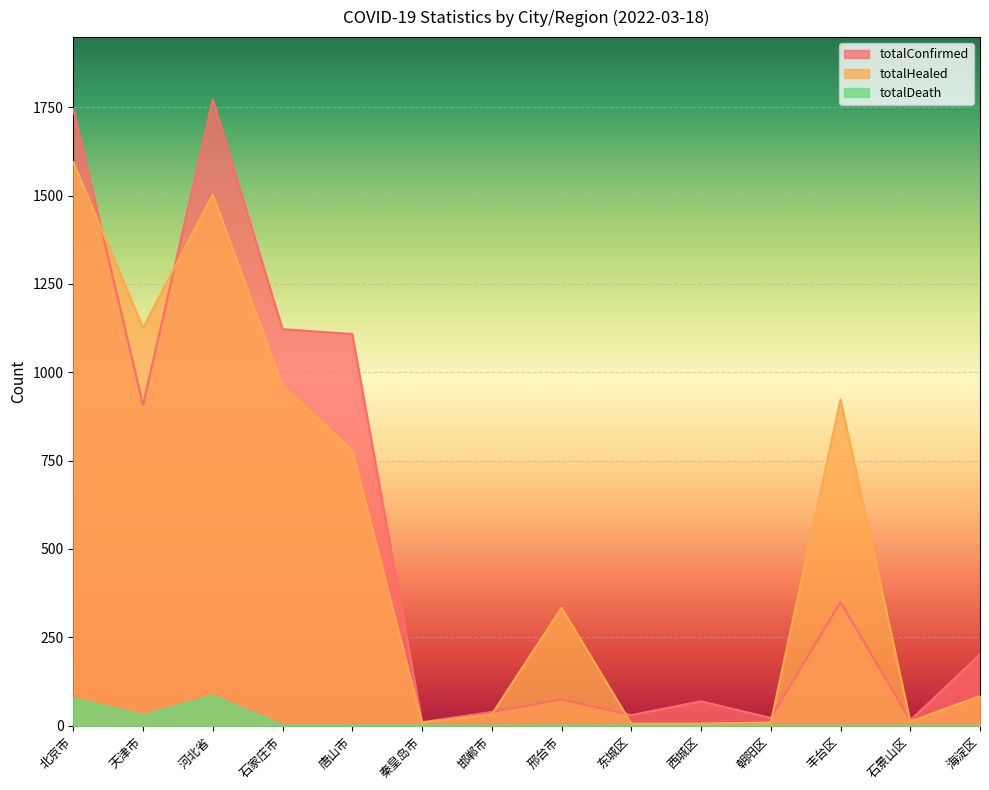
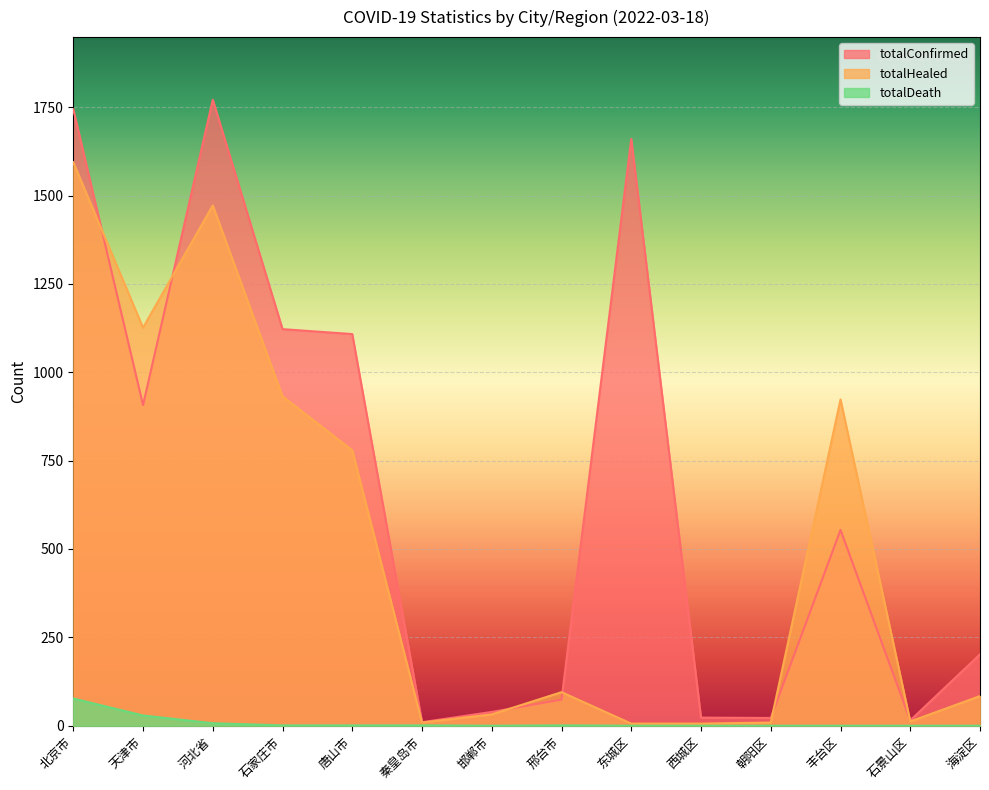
totalHealed, 河北省: 1500 -> 1470
totalDeath, 河北省: 80 -> 10
totalHealed, 石家庄市: 960 -> 930
totalHealed, 邢台市: 330 -> 100
totalConfirmed, 东城区: 30 -> 1660
totalConfirmed, 西城区: 70 -> 20
totalConfirmed, 丰台区: 350 -> 550
